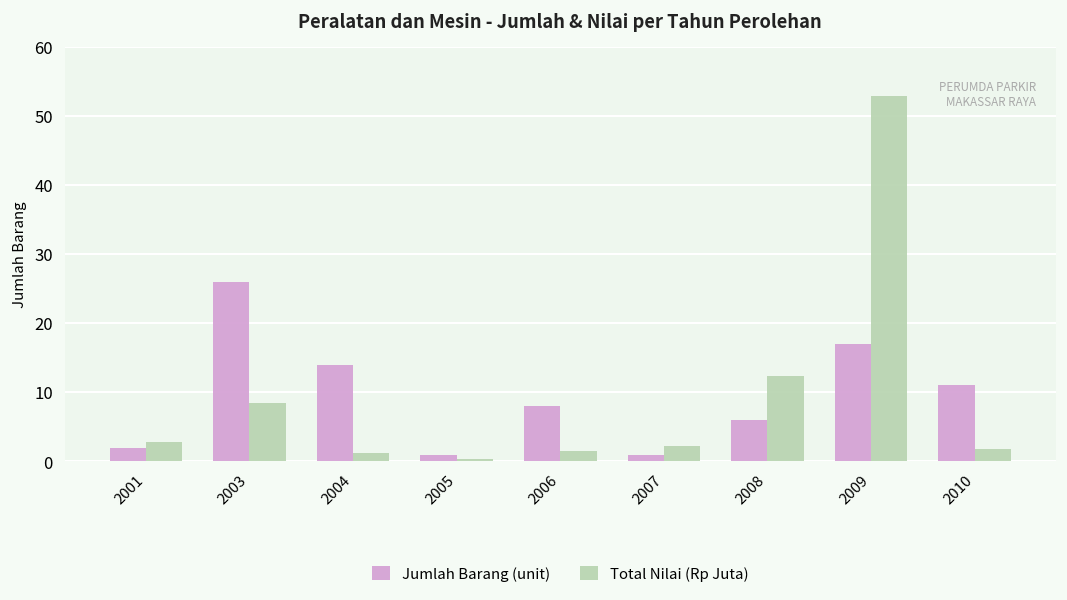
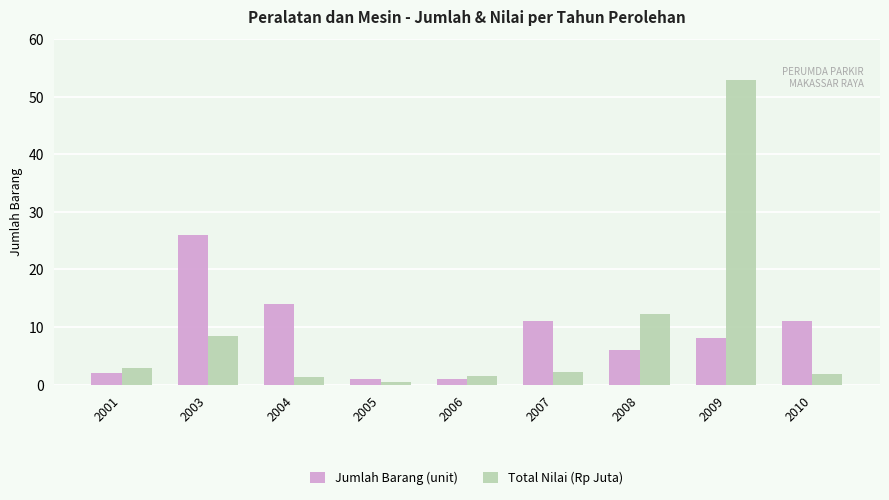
Jumlah Barang (unit), 2006: 8 -> 1
Jumlah Barang (unit), 2007: 1 -> 11
Jumlah Barang (unit), 2009: 17 -> 8
